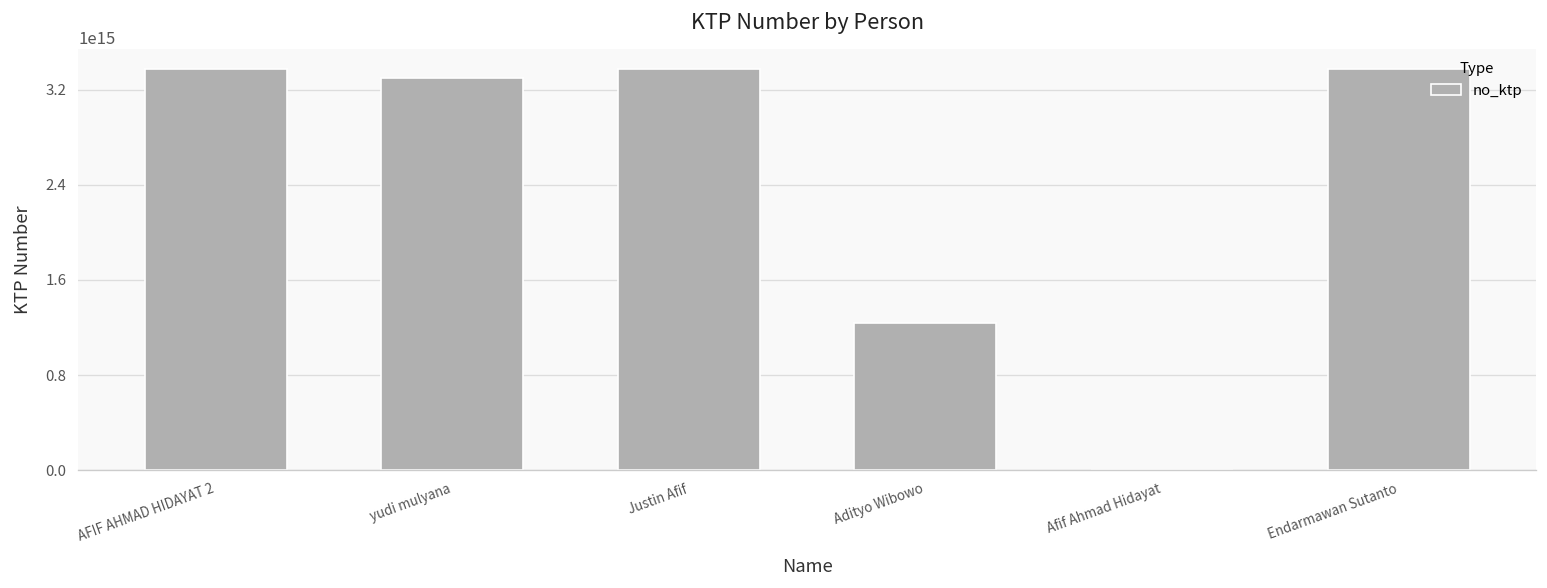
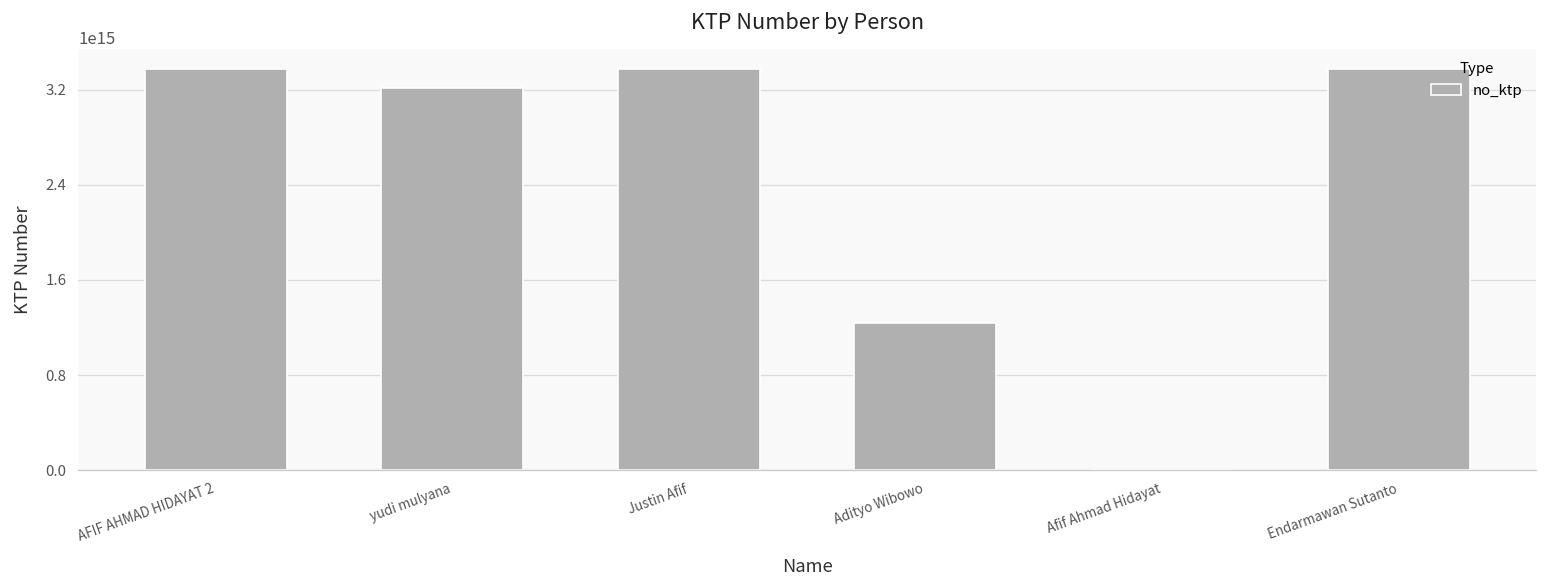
yudi mulyana: 3300000000000000 -> 3200000000000000
